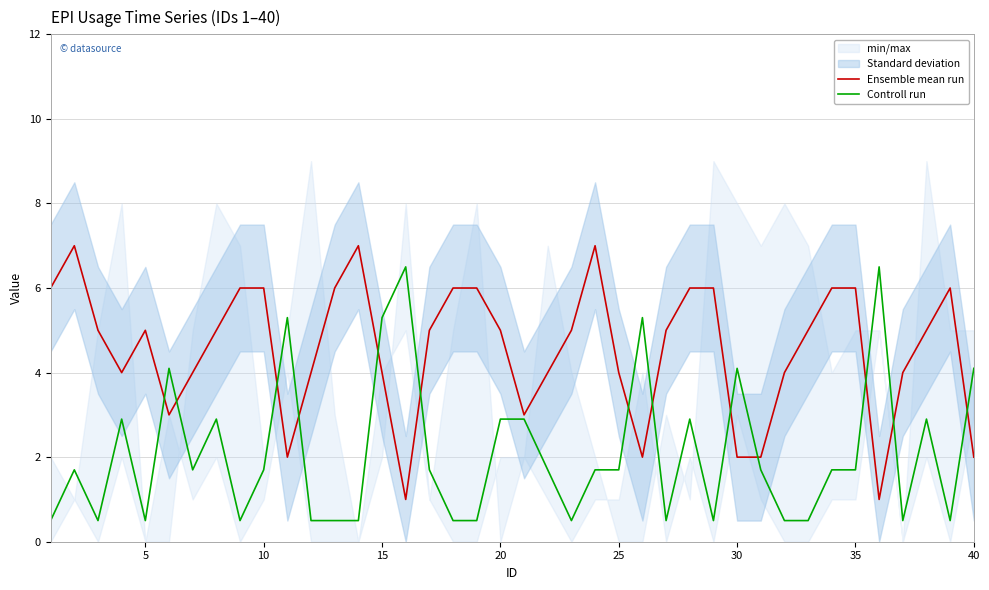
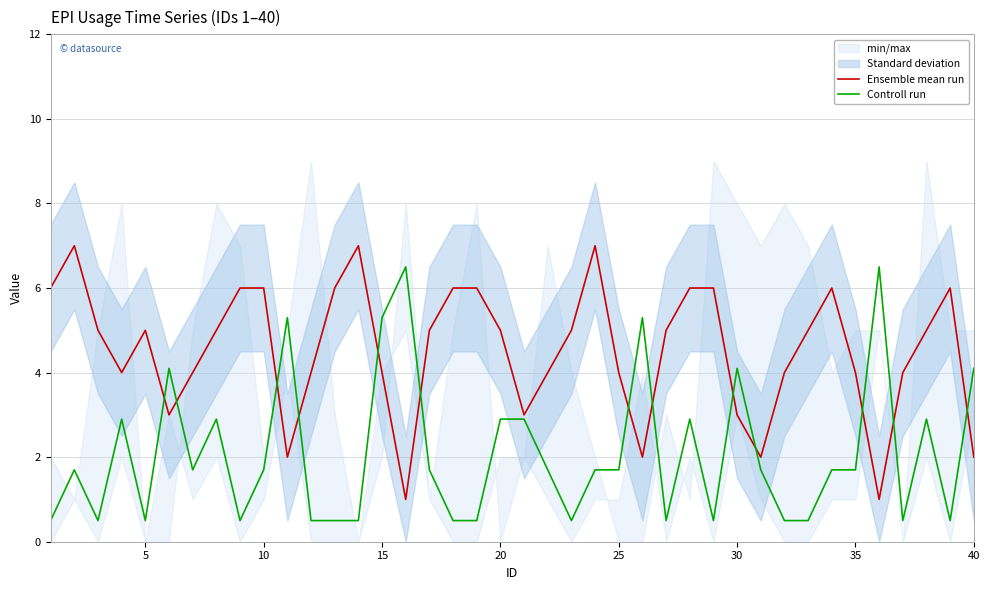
Ensemble mean run, 30: 2 -> 3
Ensemble mean run, 35: 6 -> 4
